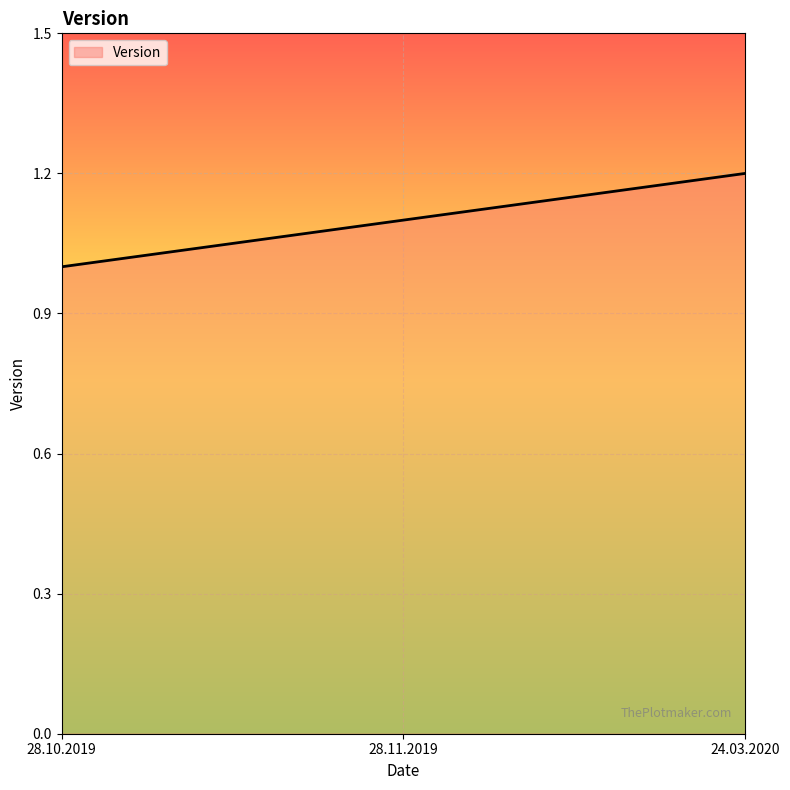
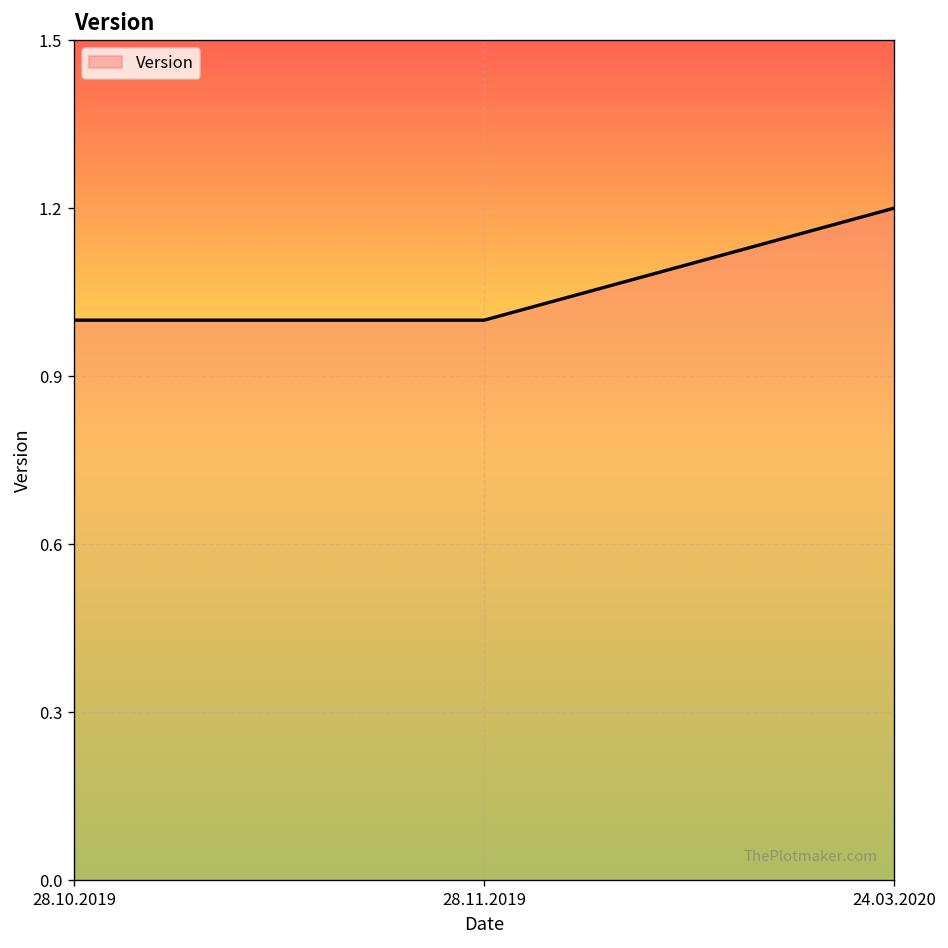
28.11.2019: 1.1 -> 1.0
